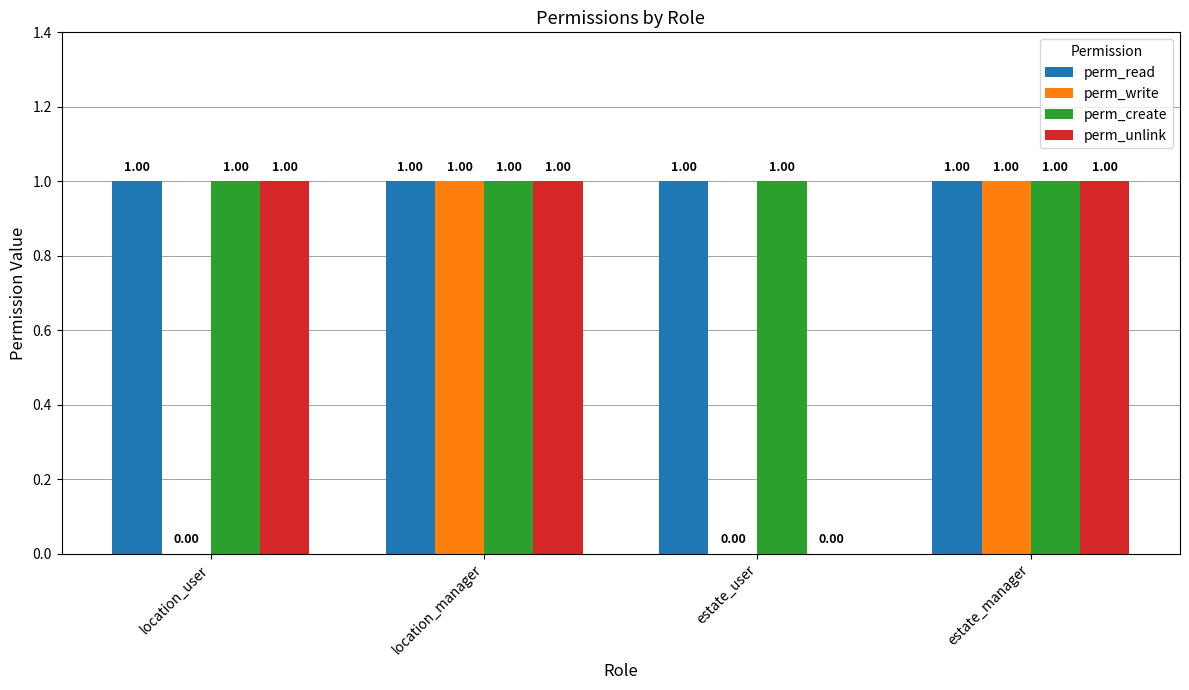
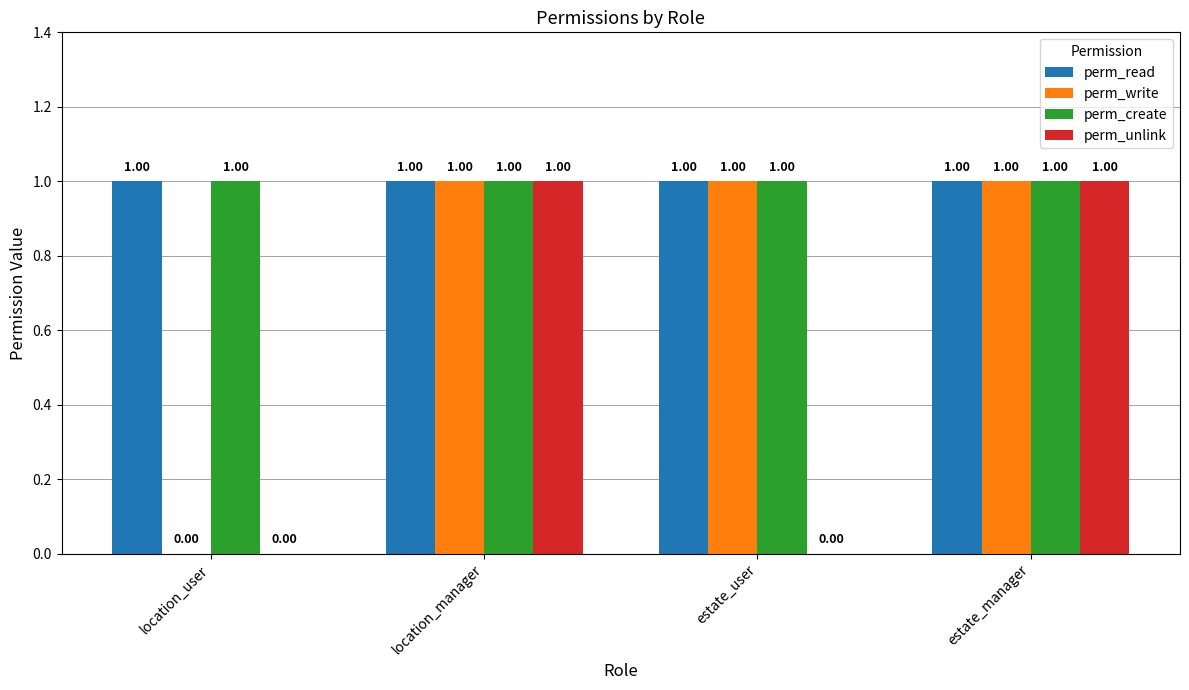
perm_unlink, location_user: 1.00 -> 0.00
perm_write, estate_user: 0.00 -> 1.00
